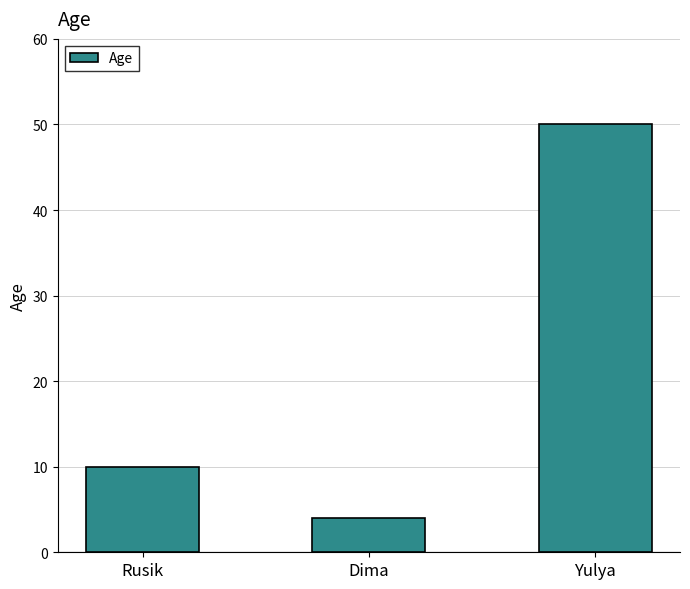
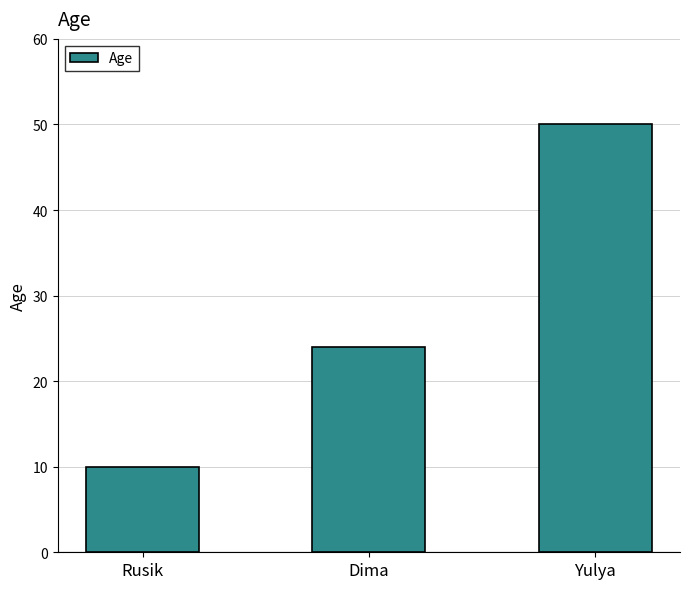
Dima: 4 -> 24
